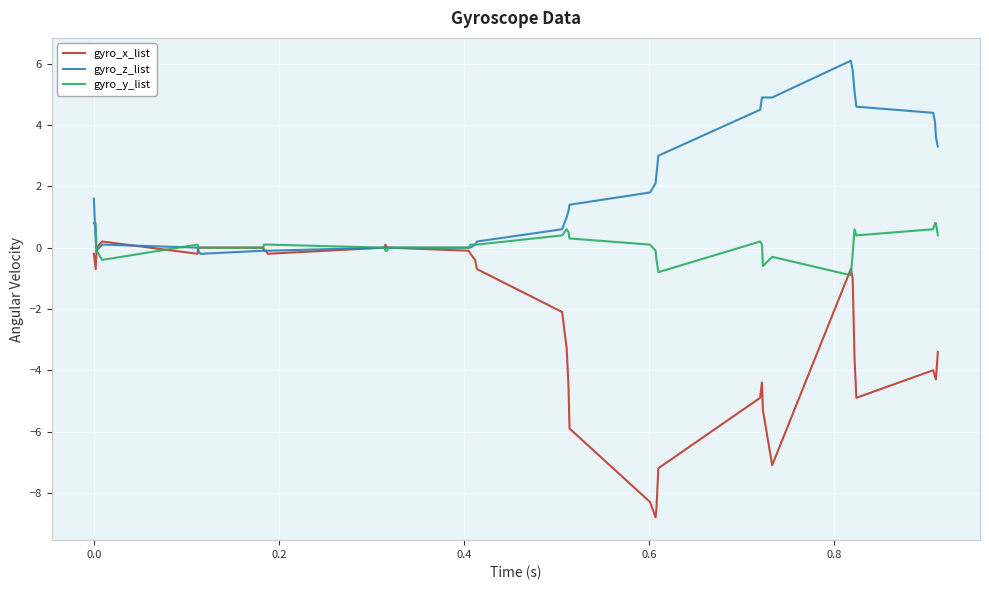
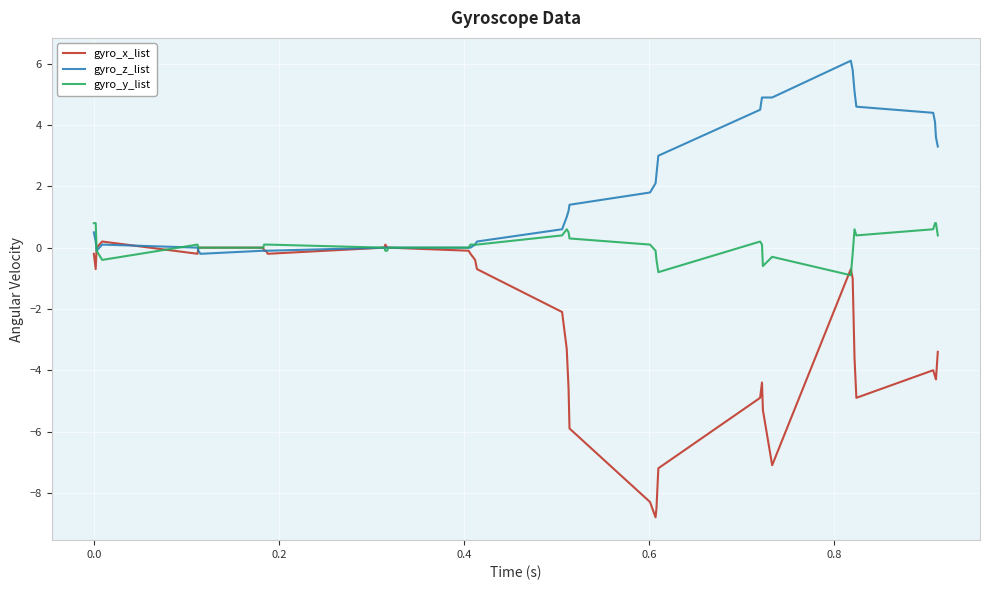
gyro_z_list, 0.0: 1.6 -> 0.5
